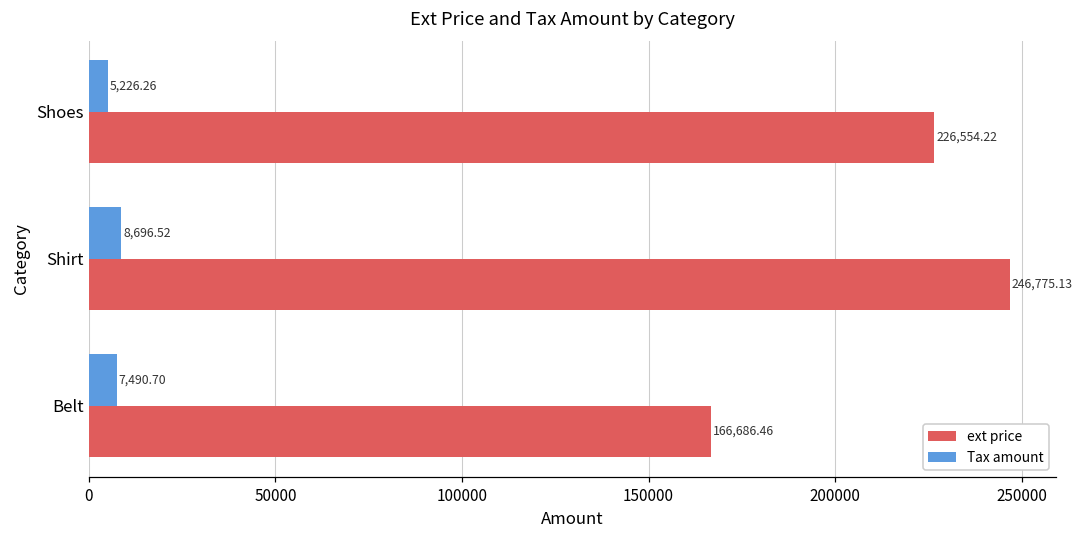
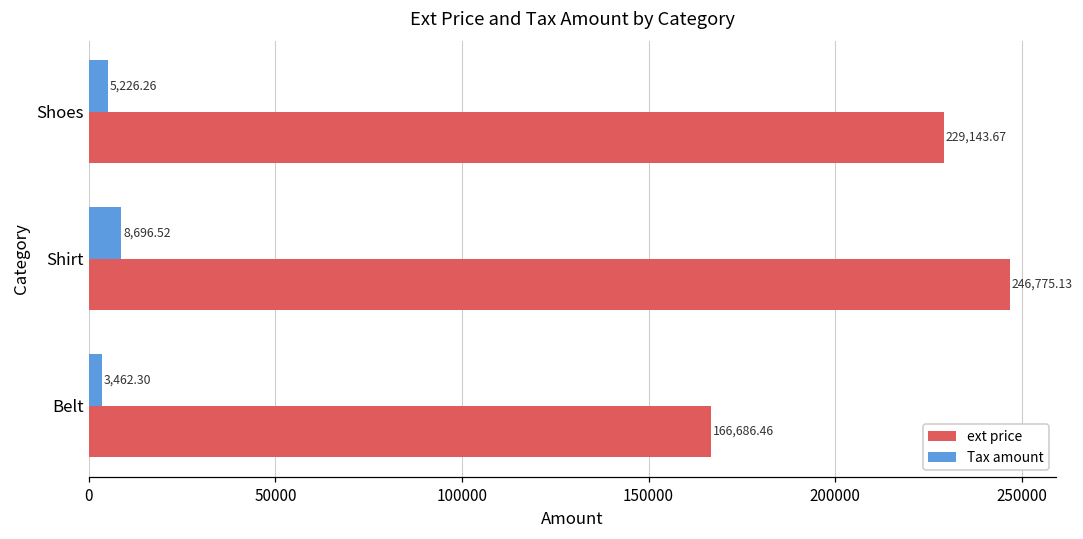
ext price, Shoes: 226,554.22 -> 229,143.67
Tax amount, Belt: 7,490.70 -> 3,462.30
